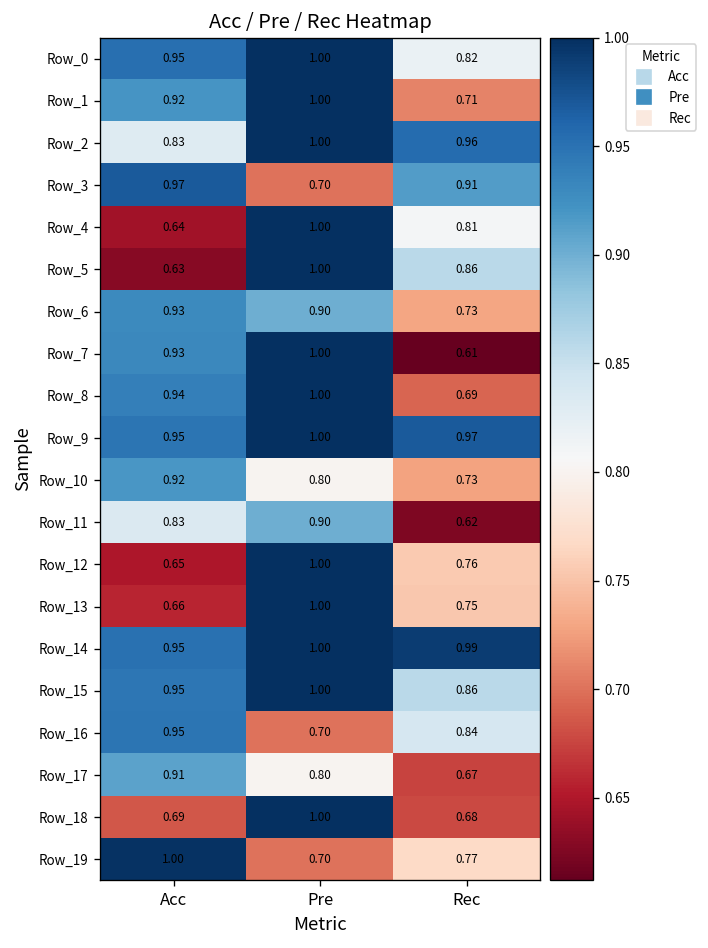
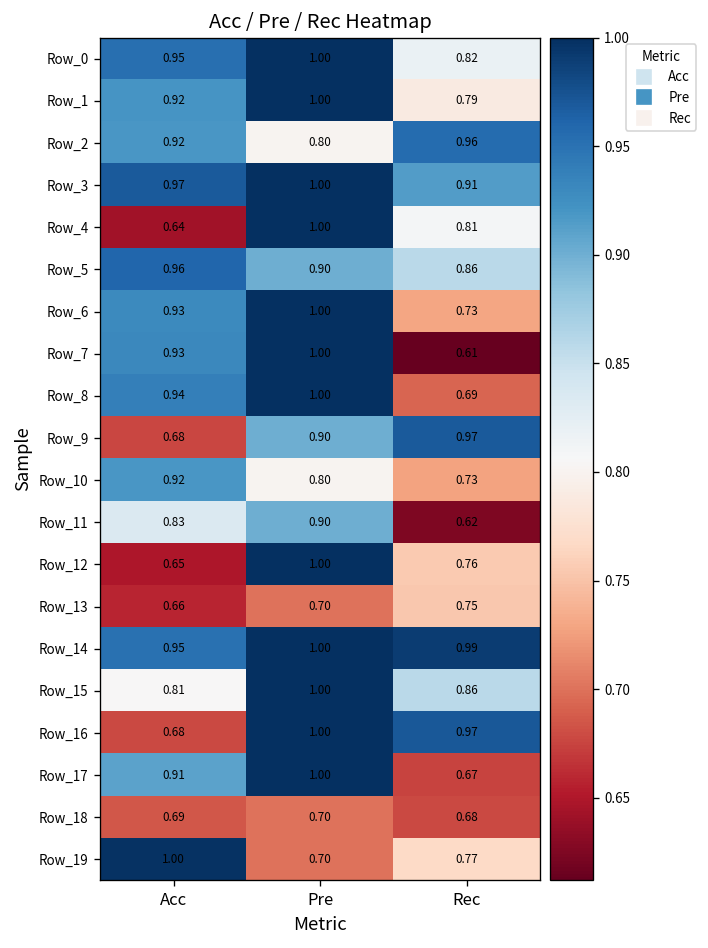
Row_1, Rec: 0.71 -> 0.79
Row_2, Acc: 0.83 -> 0.92
Row_2, Pre: 1.00 -> 0.80
Row_3, Pre: 0.70 -> 1.00
Row_5, Acc: 0.63 -> 0.96
Row_5, Pre: 1.00 -> 0.90
Row_6, Pre: 0.90 -> 1.00
Row_9, Acc: 0.95 -> 0.68
Row_9, Pre: 1.00 -> 0.90
Row_13, Pre: 1.00 -> 0.70
Row_15, Acc: 0.95 -> 0.81
Row_16, Acc: 0.95 -> 0.68
Row_16, Pre: 0.70 -> 1.00
Row_16, Rec: 0.84 -> 0.97
Row_17, Pre: 0.80 -> 1.00
Row_18, Pre: 1.00 -> 0.70
